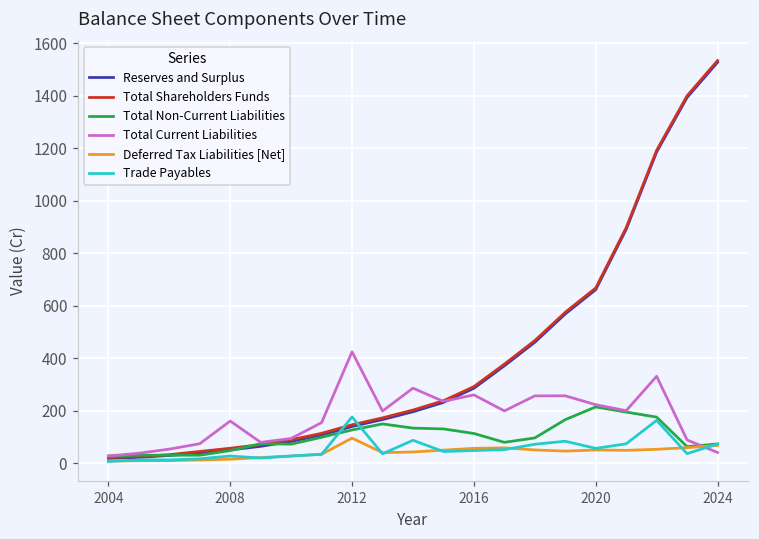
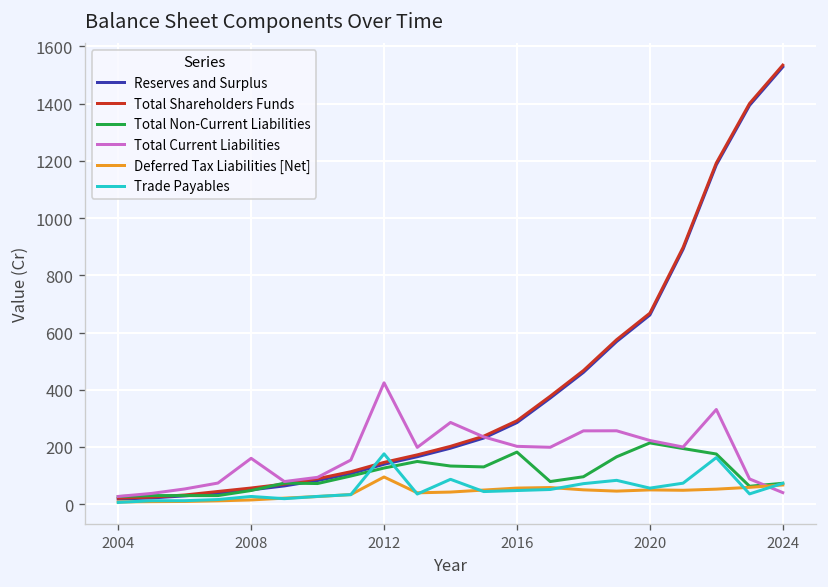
Total Non-Current Liabilities, 2016: 110 -> 180
Total Current Liabilities, 2016: 260 -> 200
